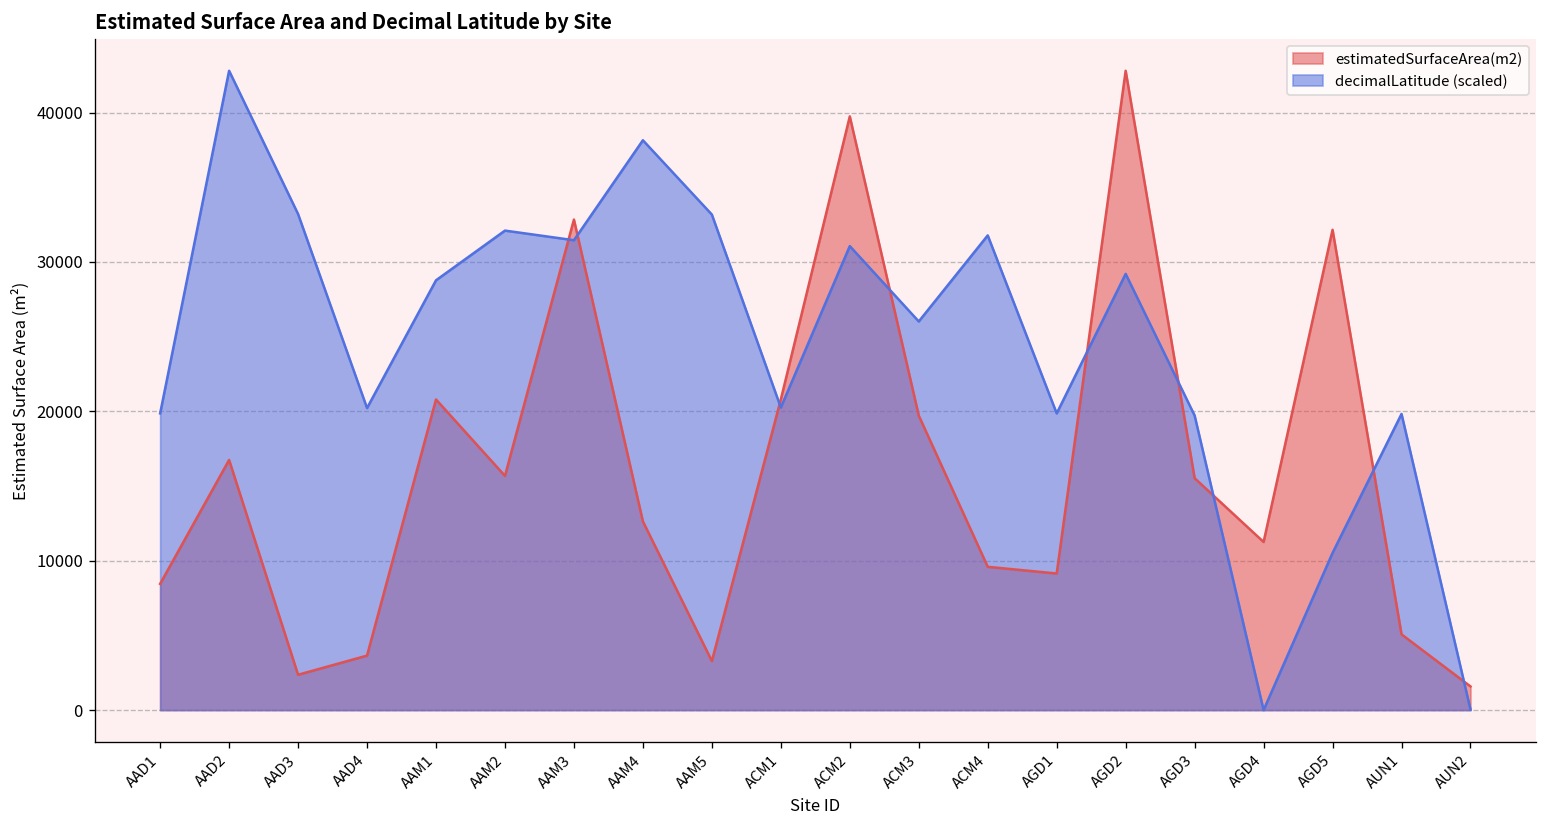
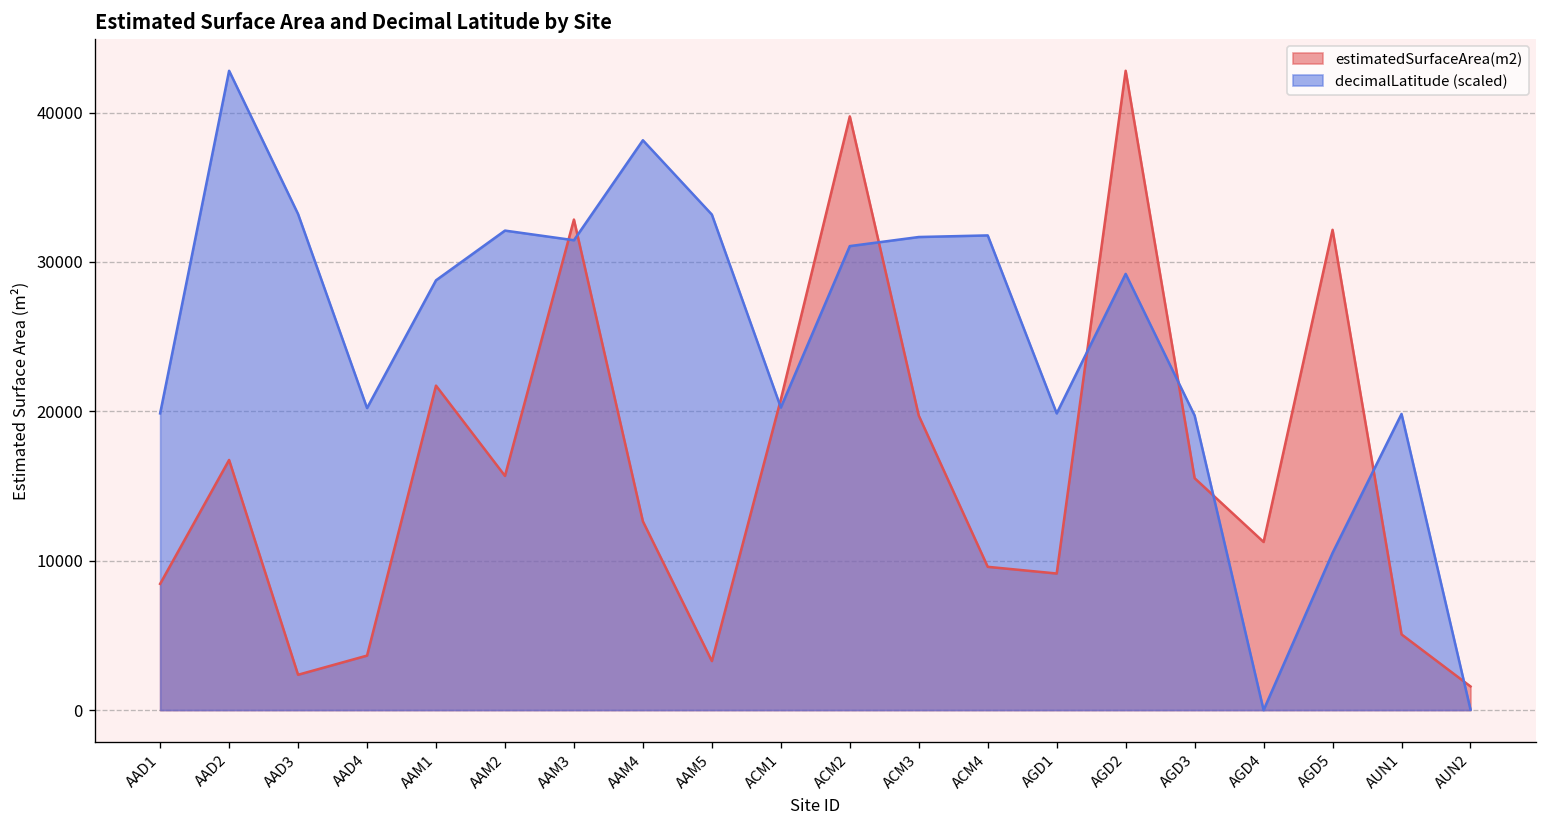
estimatedSurfaceArea(m2), AAM1: 20800 -> 21700
decimalLatitude (scaled), ACM3: 26000 -> 31700
